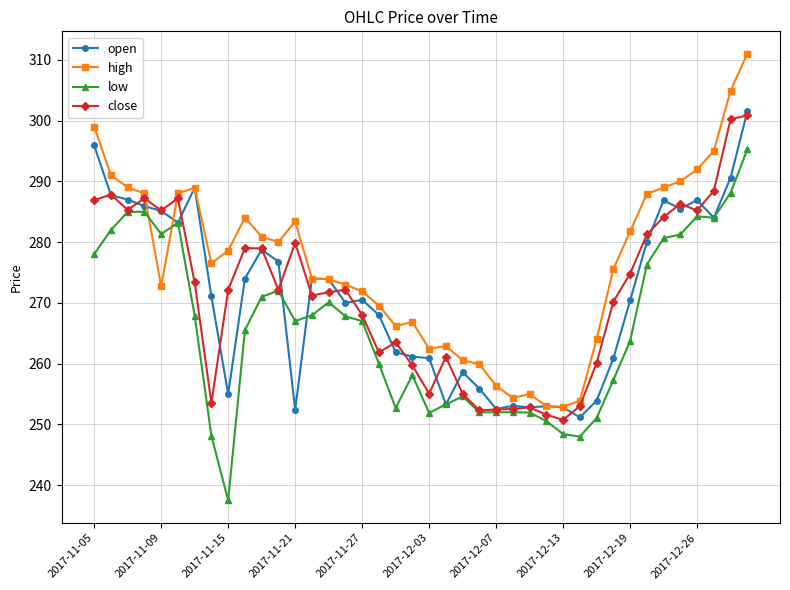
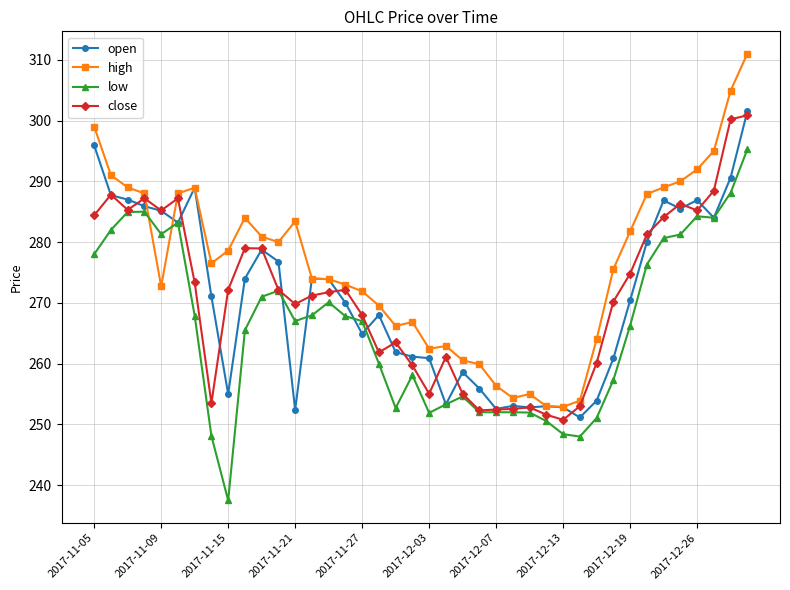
close, 2017-11-05: 287 -> 284
close, 2017-11-21: 280 -> 270
open, 2017-11-27: 271 -> 265
low, 2017-12-19: 264 -> 266
